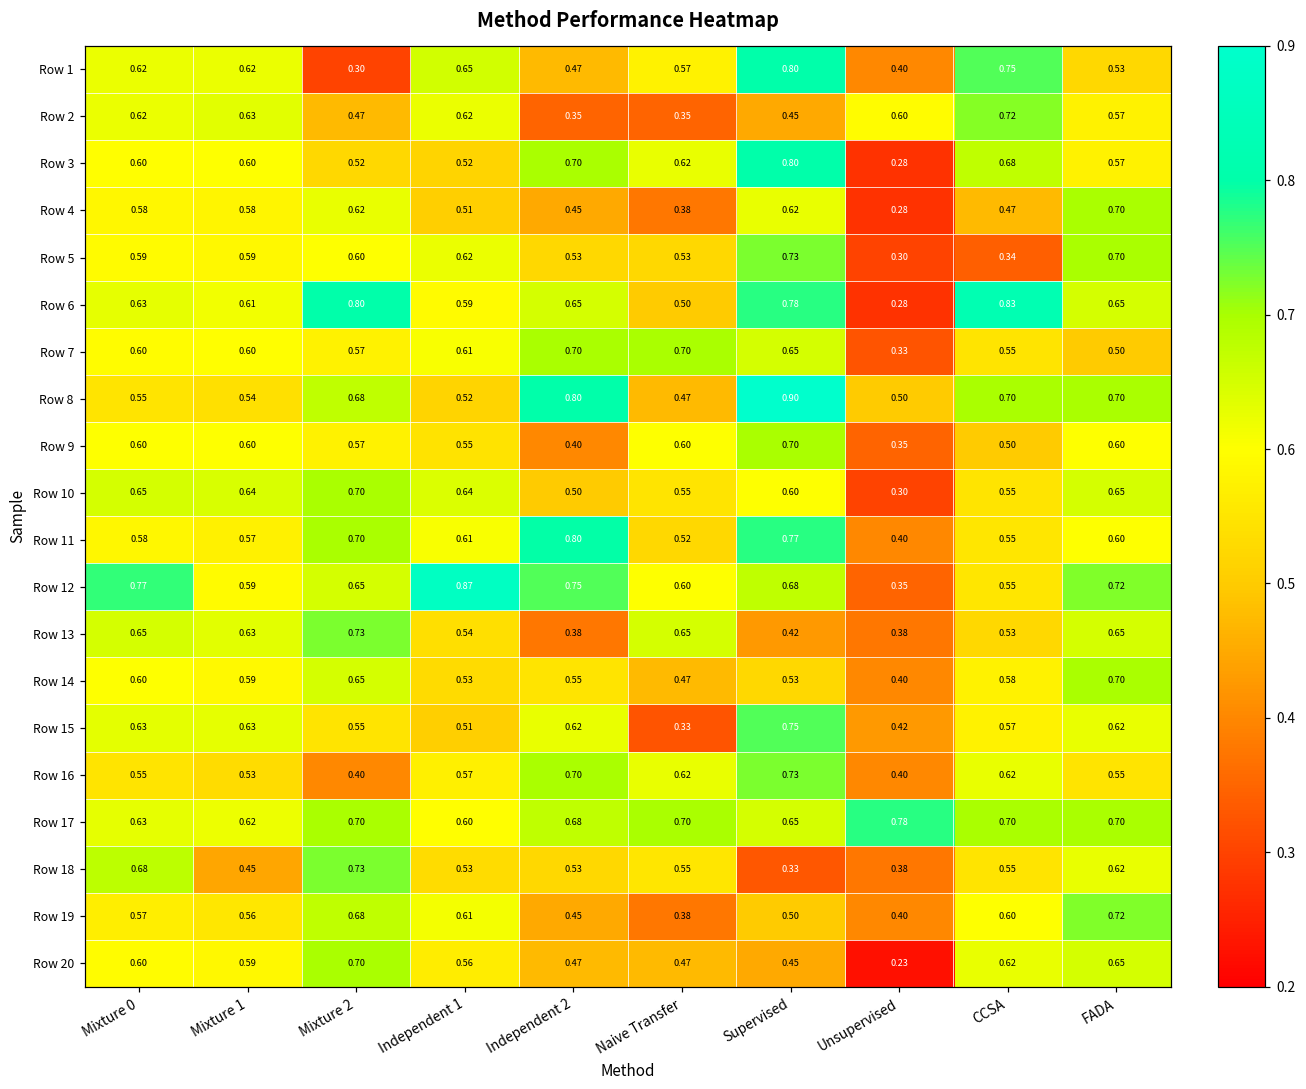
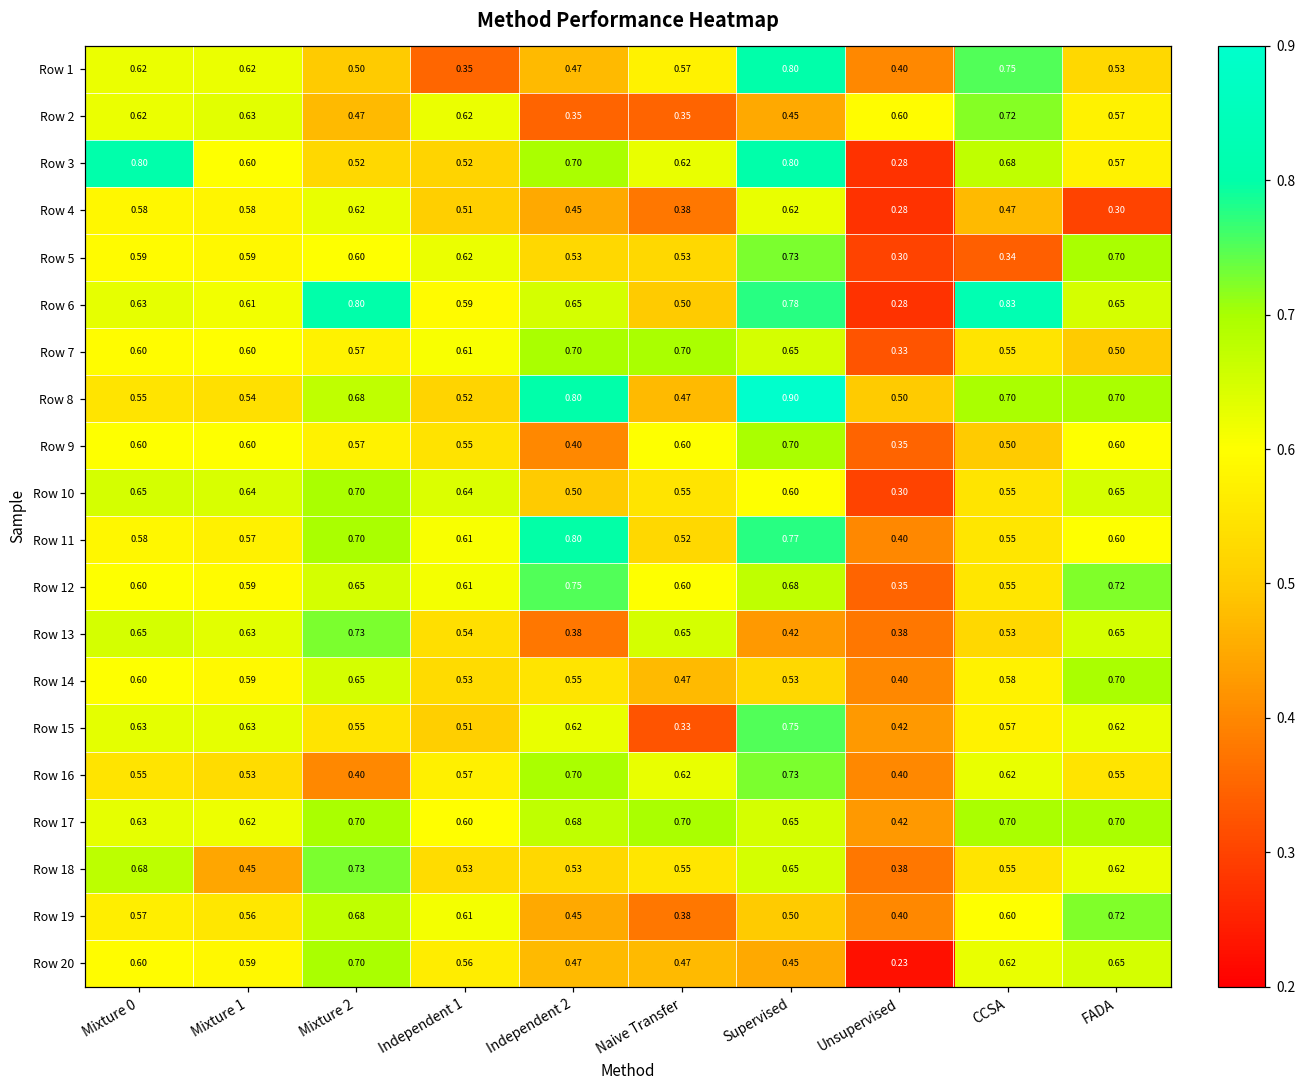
Row 1, Mixture 2: 0.30 -> 0.50
Row 1, Independent 1: 0.65 -> 0.35
Row 3, Mixture 0: 0.60 -> 0.80
Row 4, FADA: 0.70 -> 0.30
Row 12, Mixture 0: 0.77 -> 0.60
Row 12, Independent 1: 0.87 -> 0.61
Row 17, Unsupervised: 0.78 -> 0.42
Row 18, Supervised: 0.33 -> 0.65
